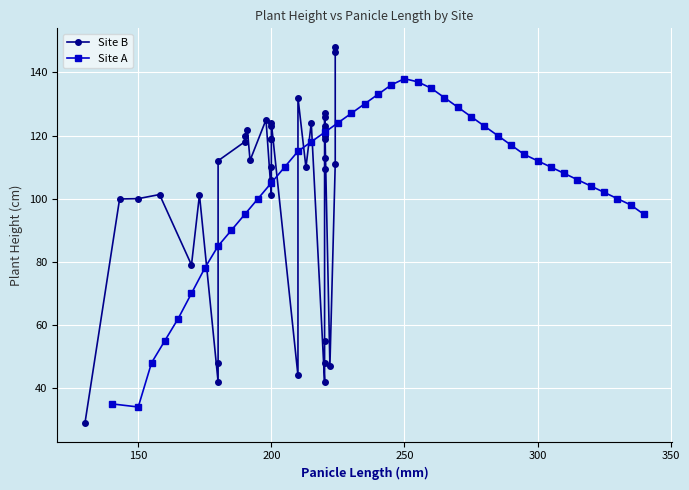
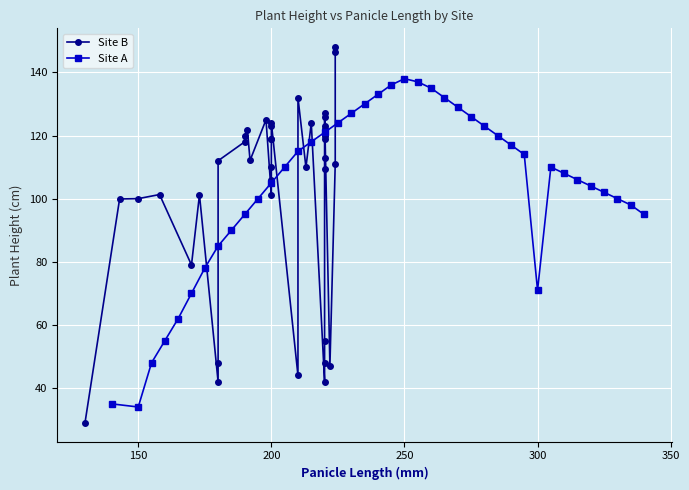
Site A, 300: 112 -> 71
